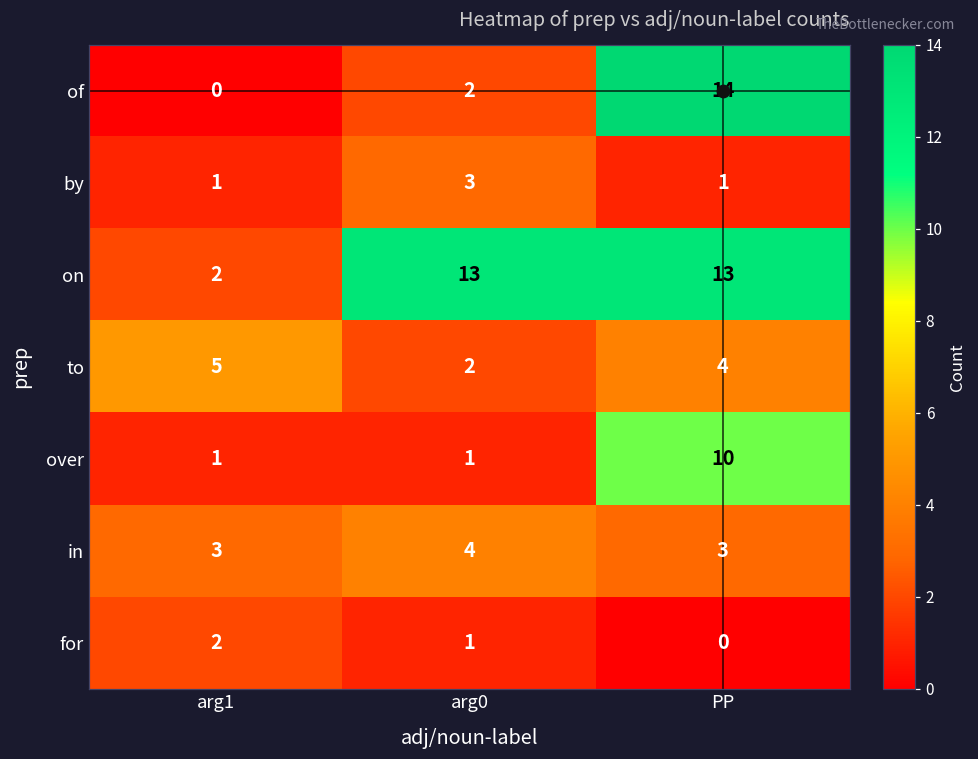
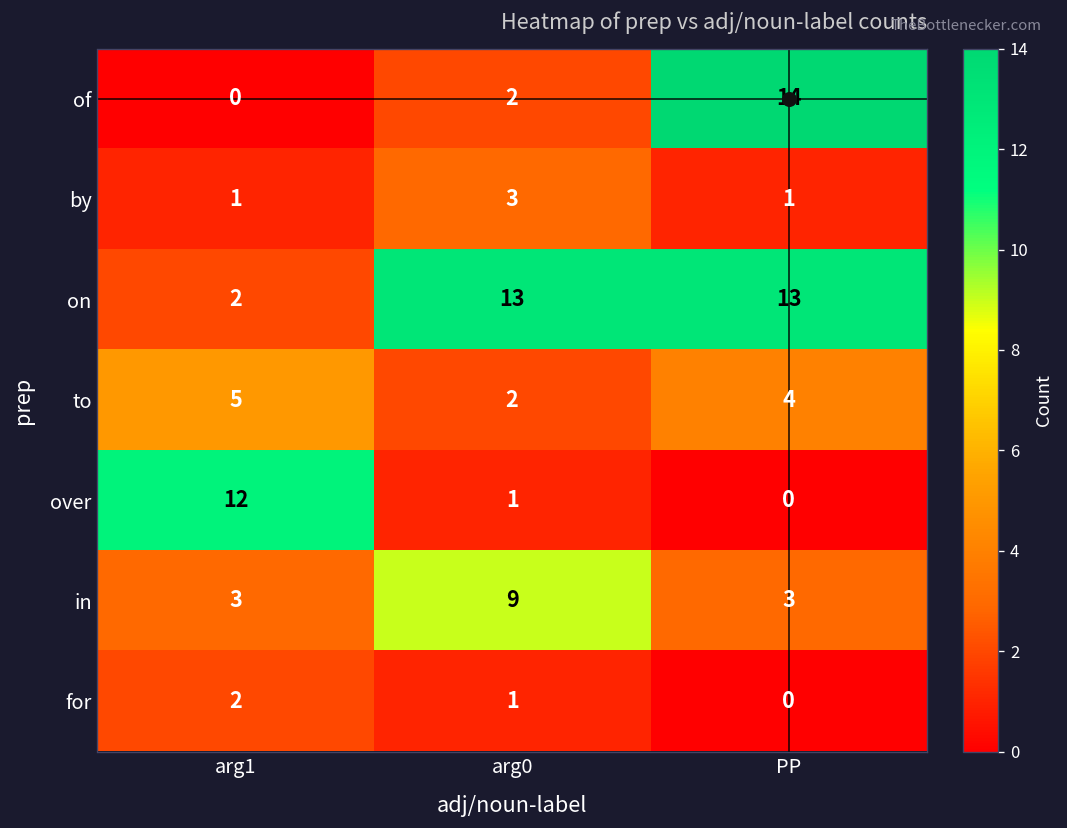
over, arg1: 1 -> 12
over, PP: 10 -> 0
in, arg0: 4 -> 9
